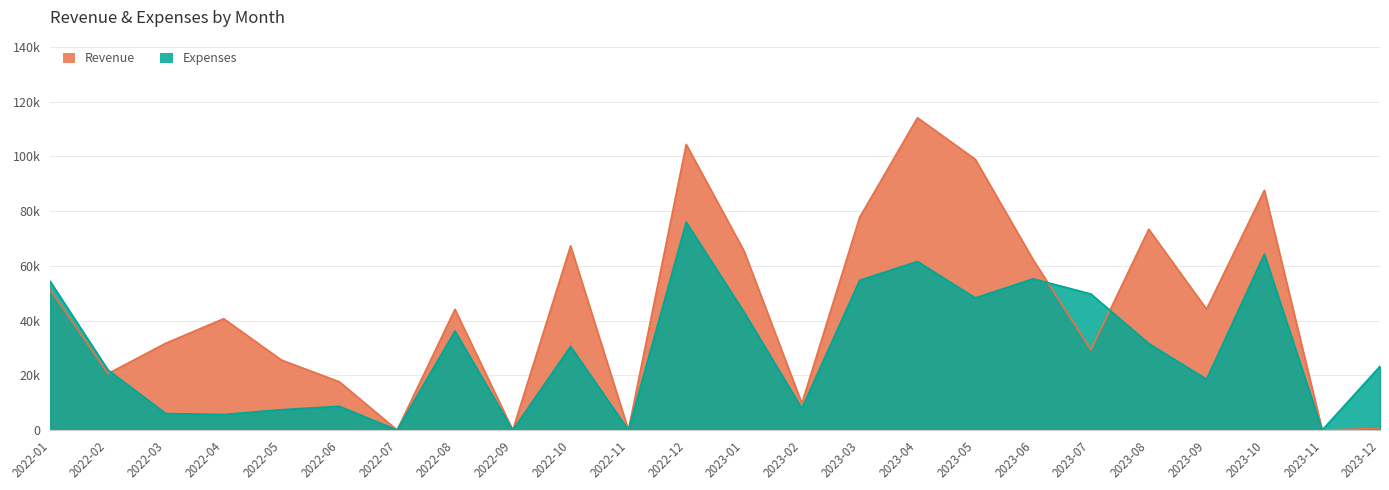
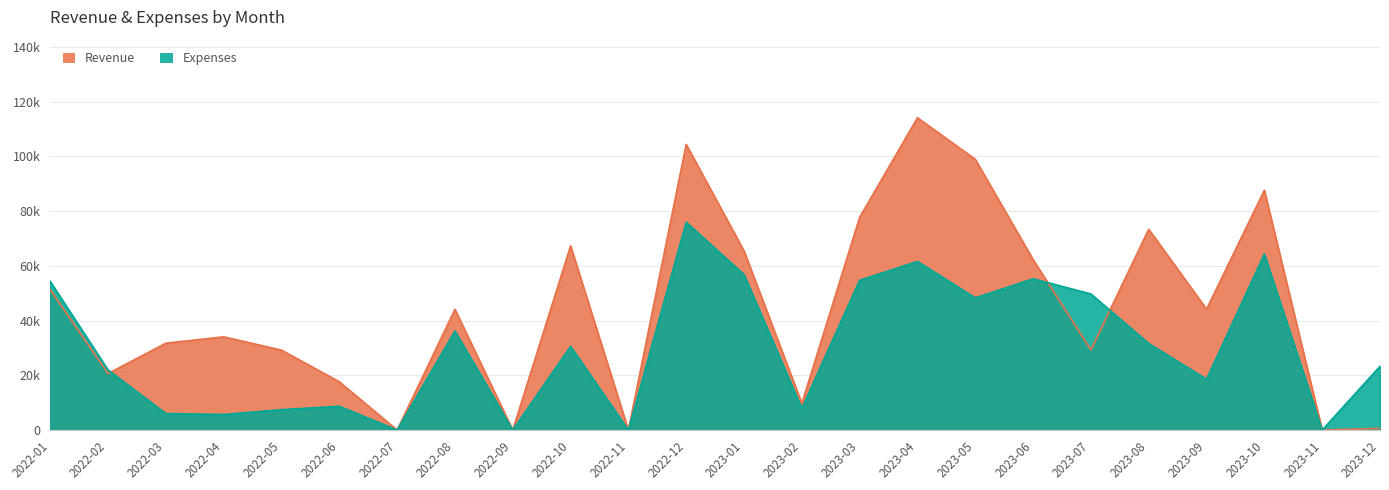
Revenue, 2022-04: 41000 -> 34000
Revenue, 2022-05: 26000 -> 29000
Expenses, 2023-01: 43000 -> 57000
